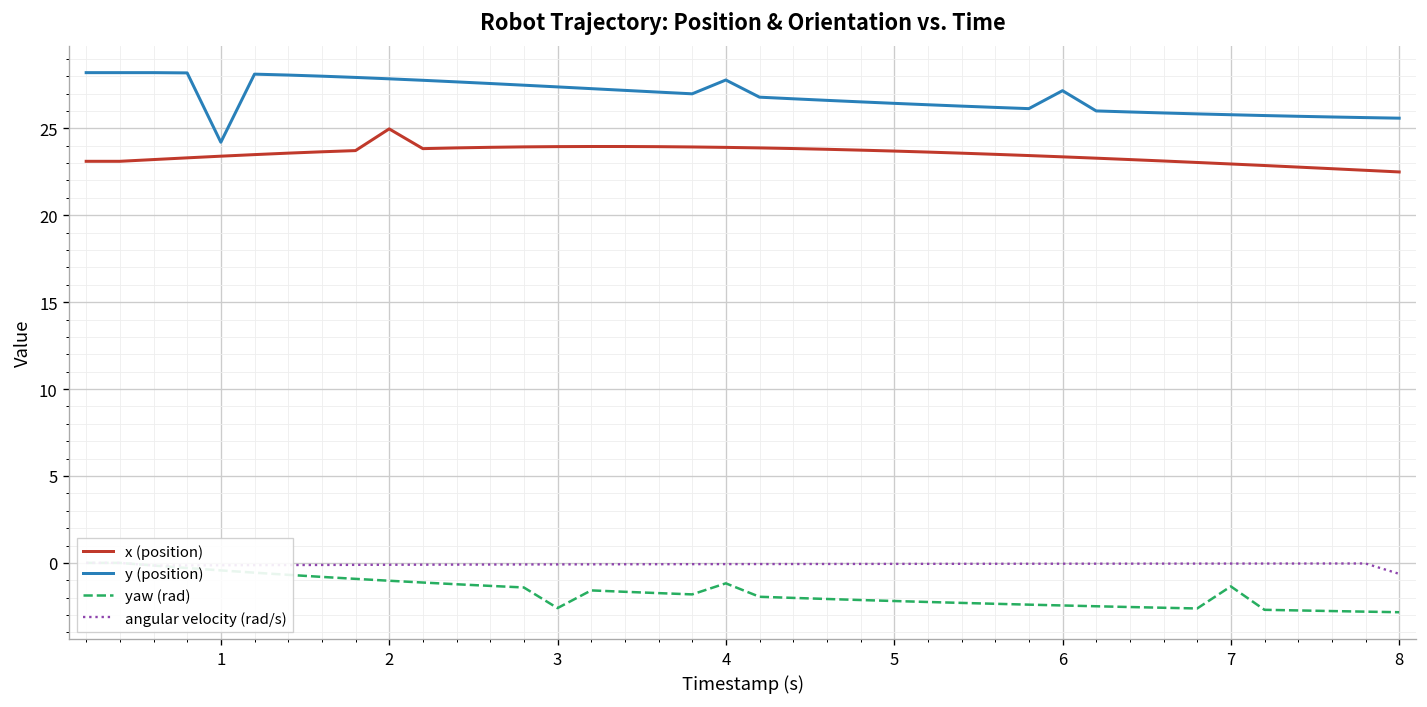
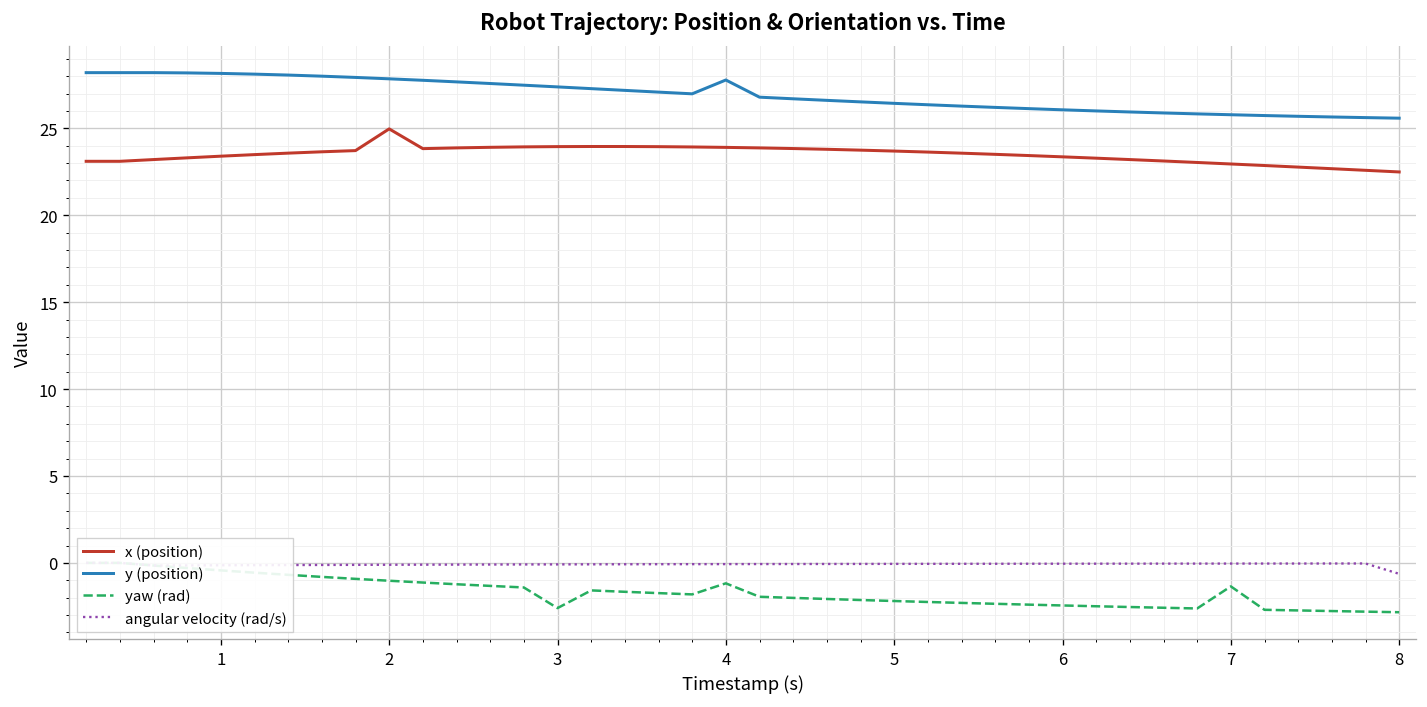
y (position), 1: 24.2 -> 28.2
y (position), 6: 27.2 -> 26.1
